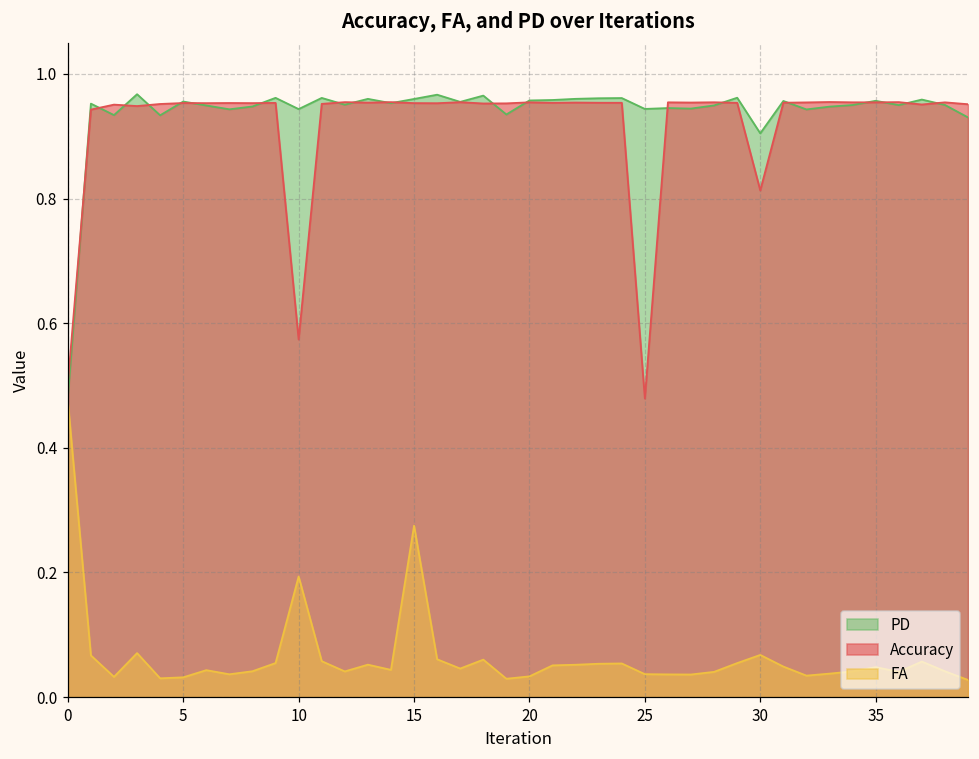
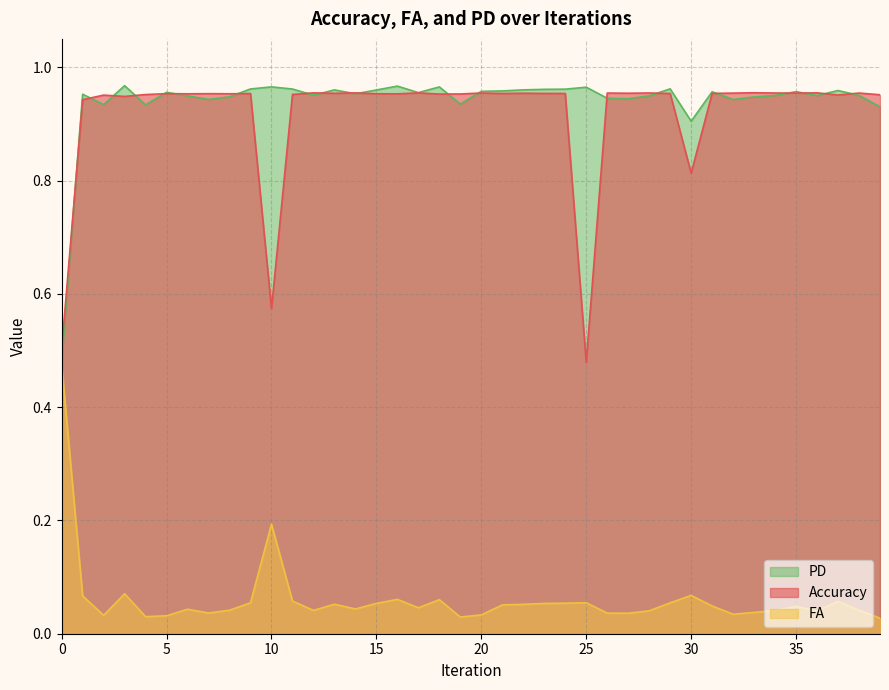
PD, 10: 0.94 -> 0.97
FA, 15: 0.28 -> 0.05
PD, 25: 0.94 -> 0.96
FA, 25: 0.04 -> 0.05
